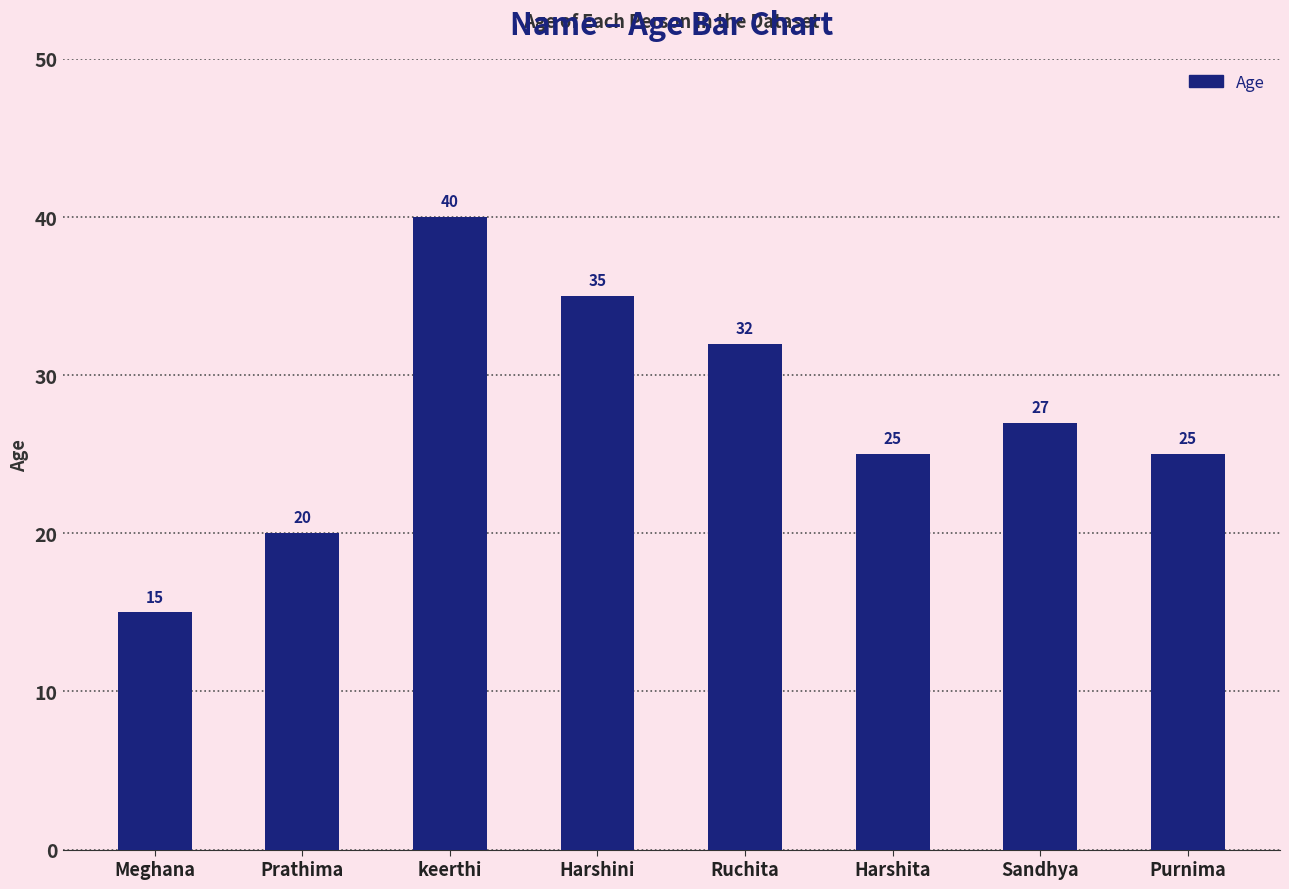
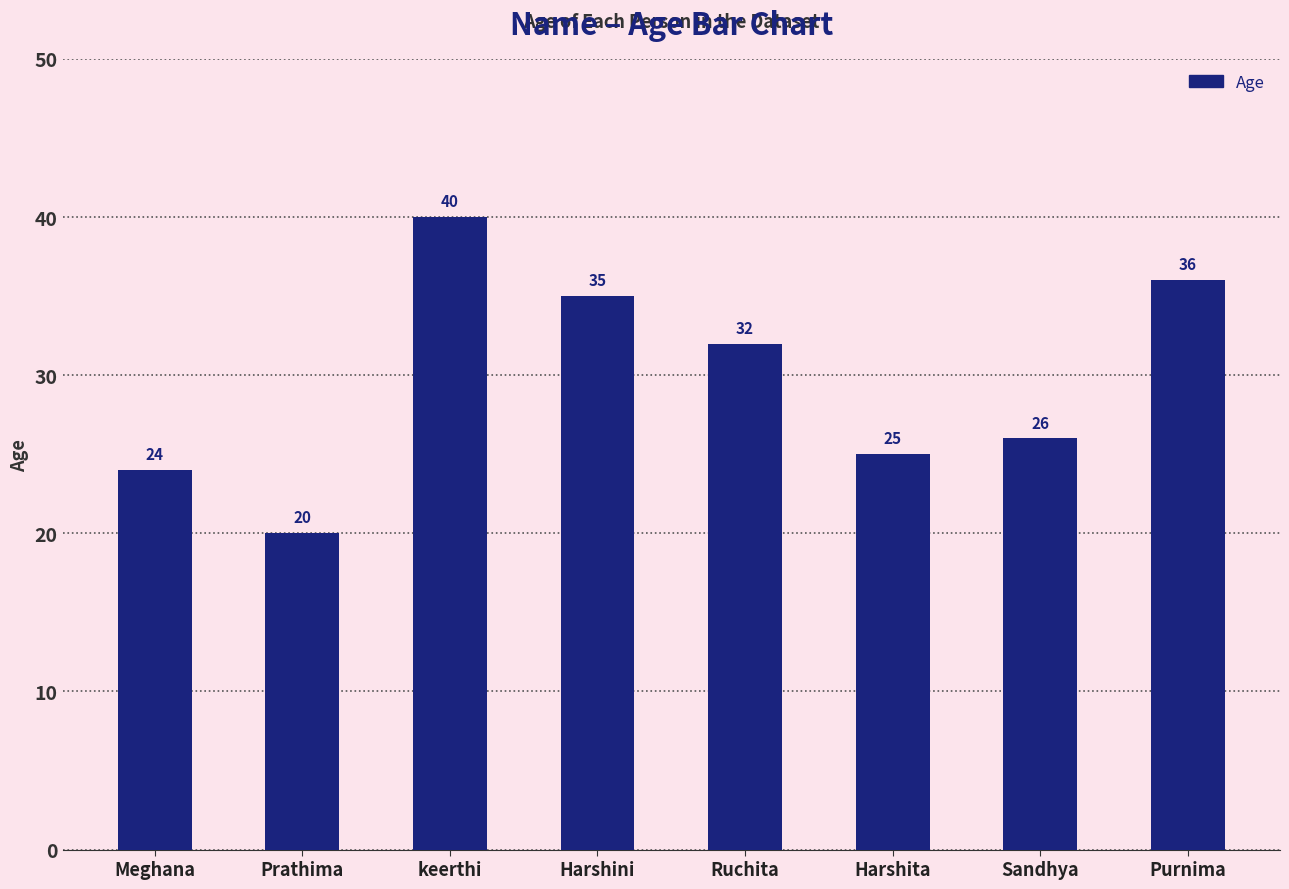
Meghana: 15 -> 24
Sandhya: 27 -> 26
Purnima: 25 -> 36
